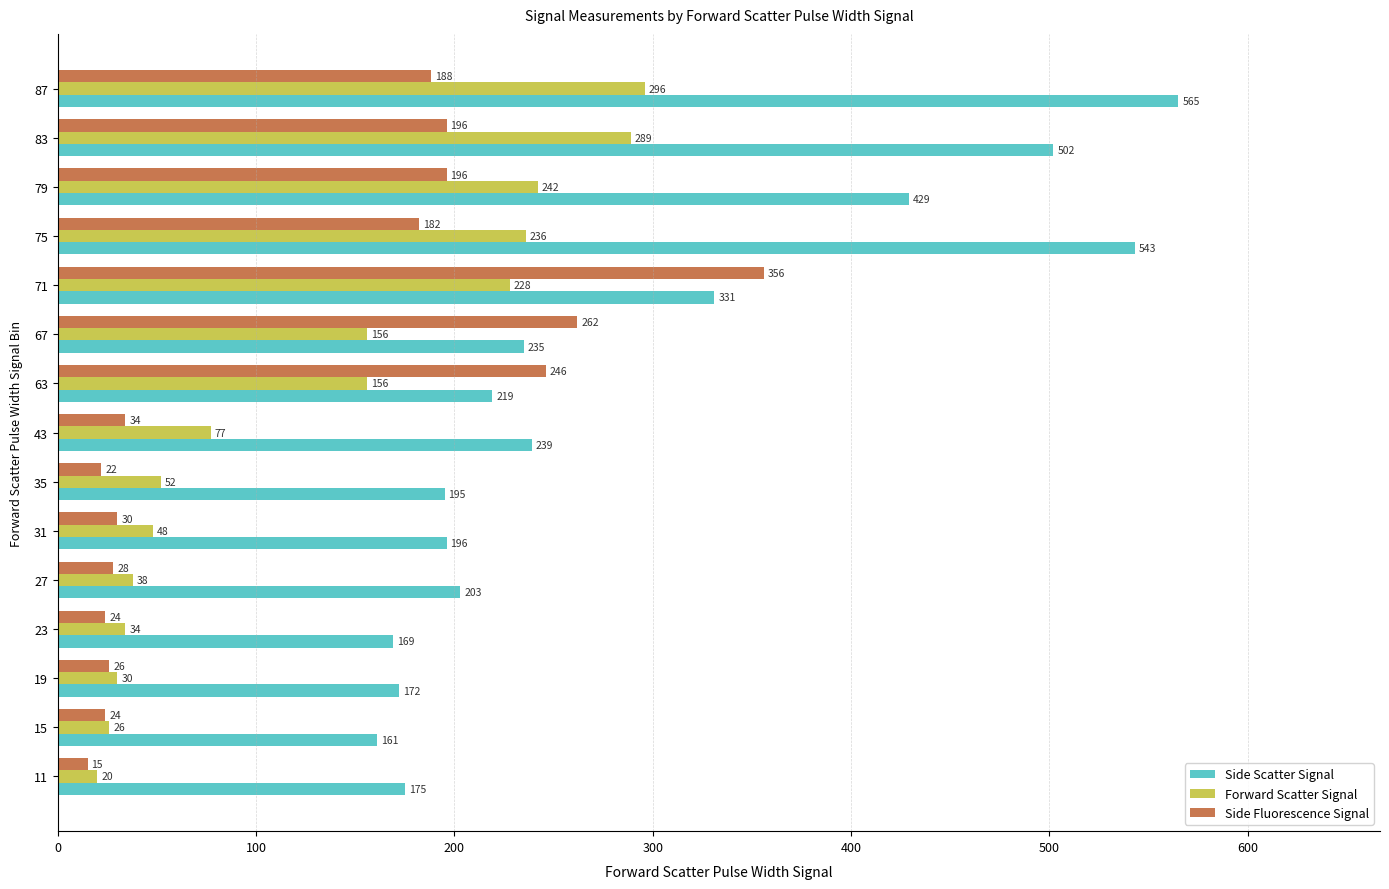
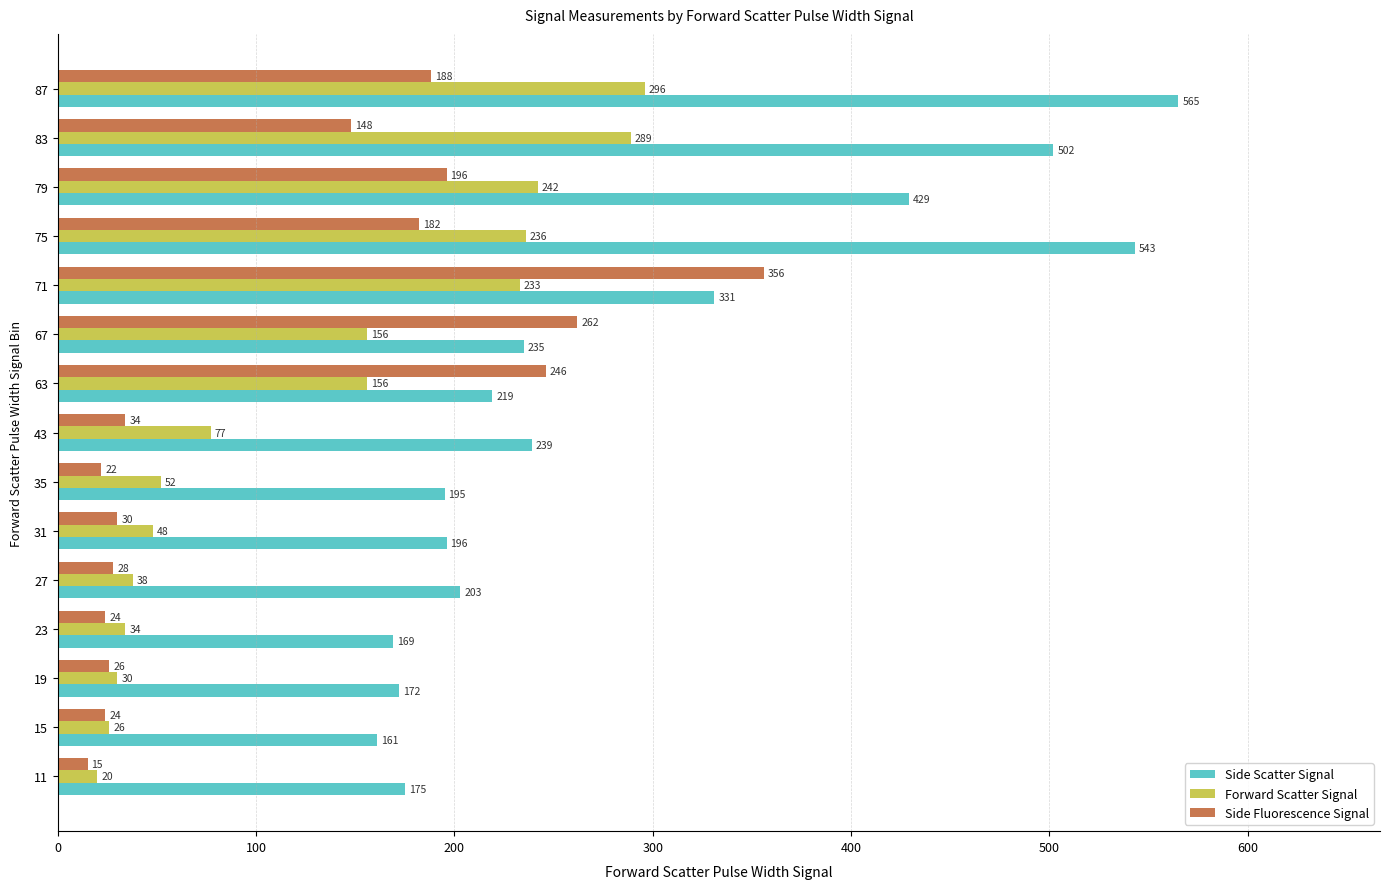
Side Fluorescence Signal, 83: 196 -> 148
Forward Scatter Signal, 71: 228 -> 233
